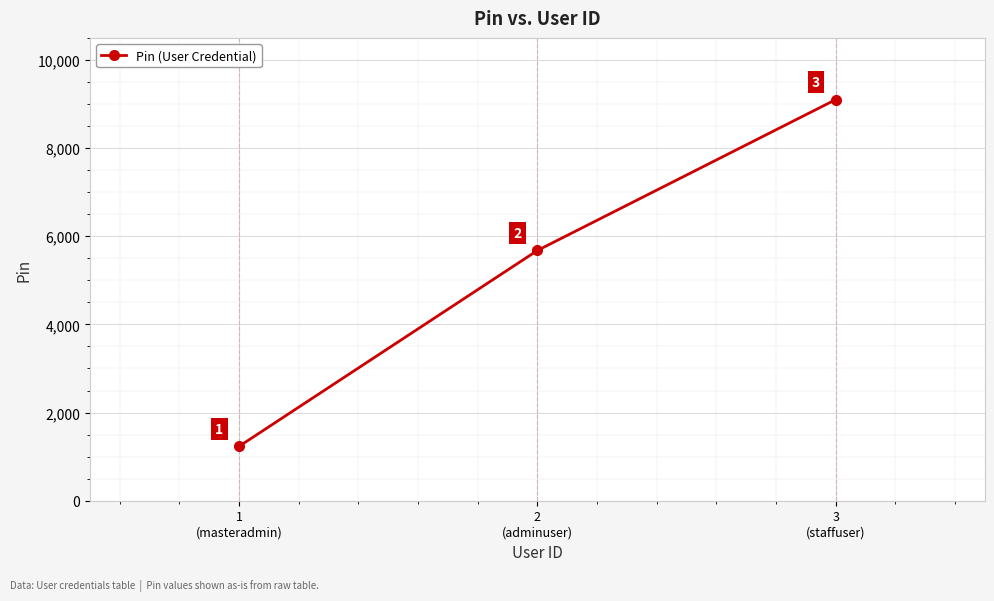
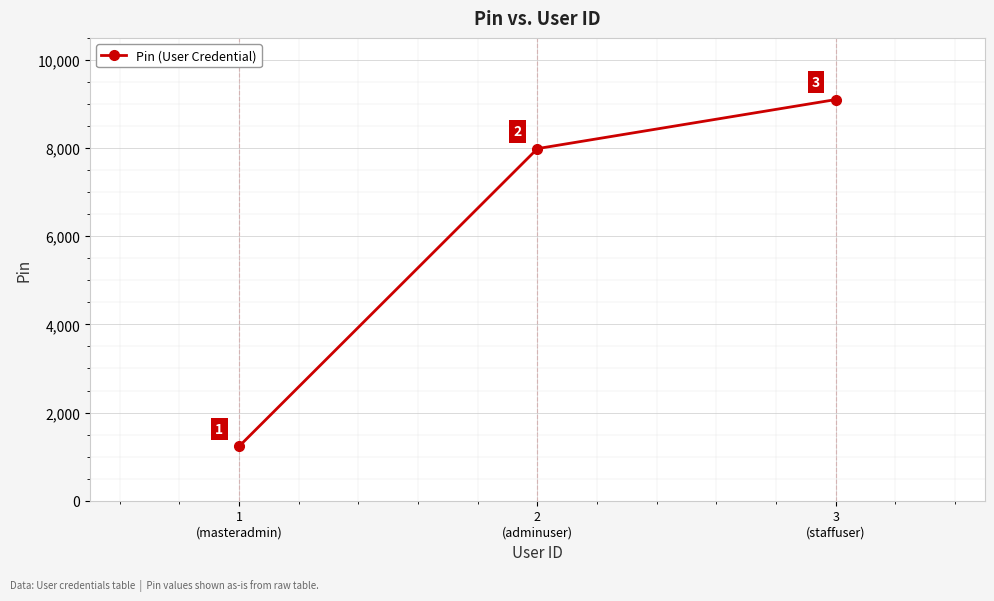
2 (adminuser): 5,700 -> 8,000
